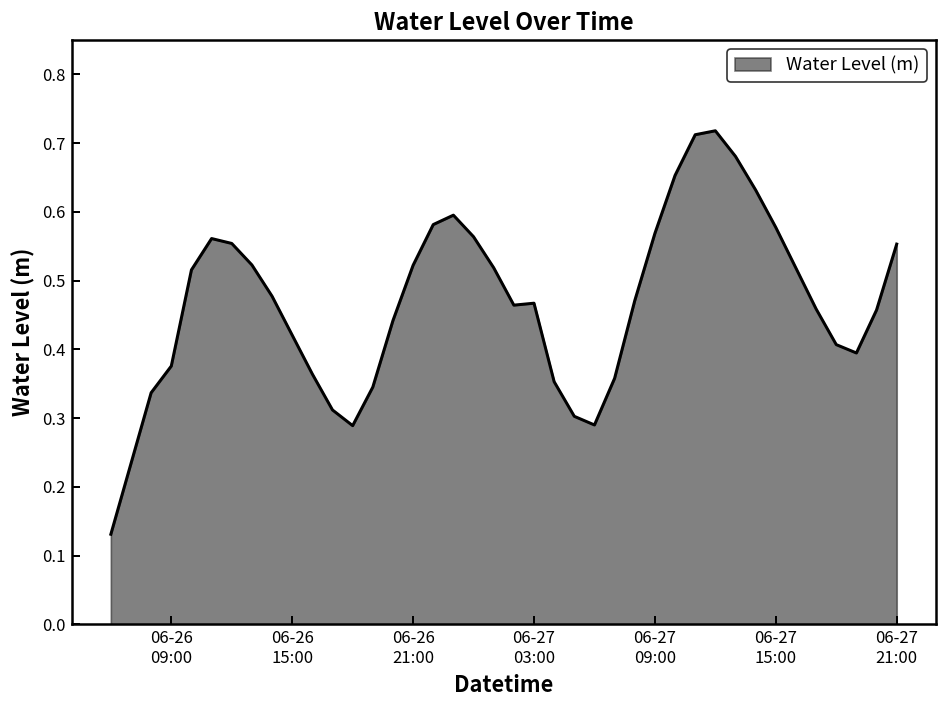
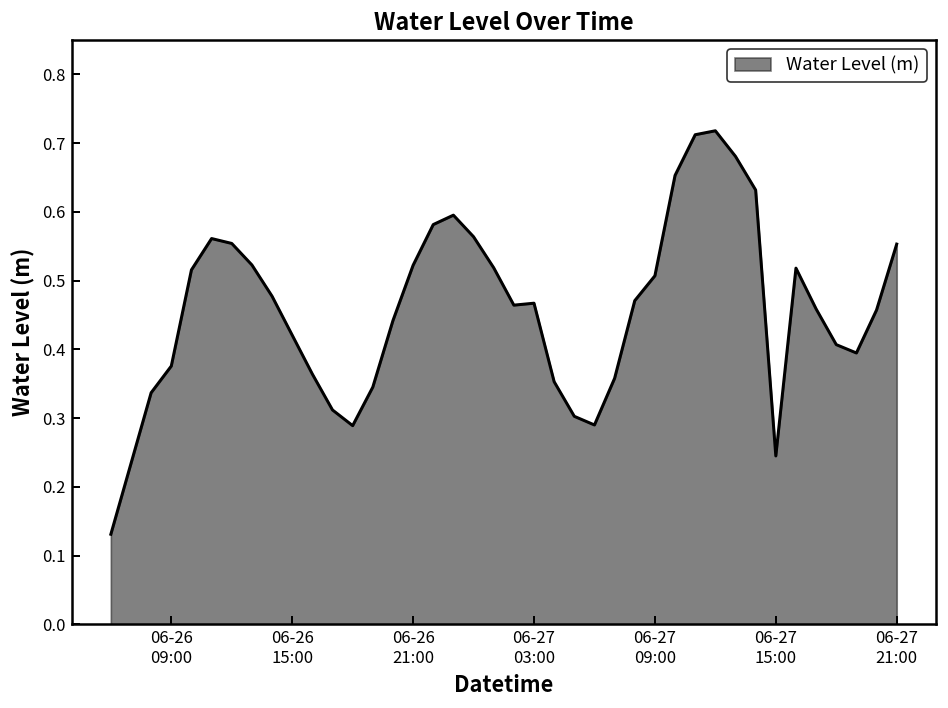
06-27 09:00: 0.57 -> 0.51
06-27 15:00: 0.58 -> 0.25
